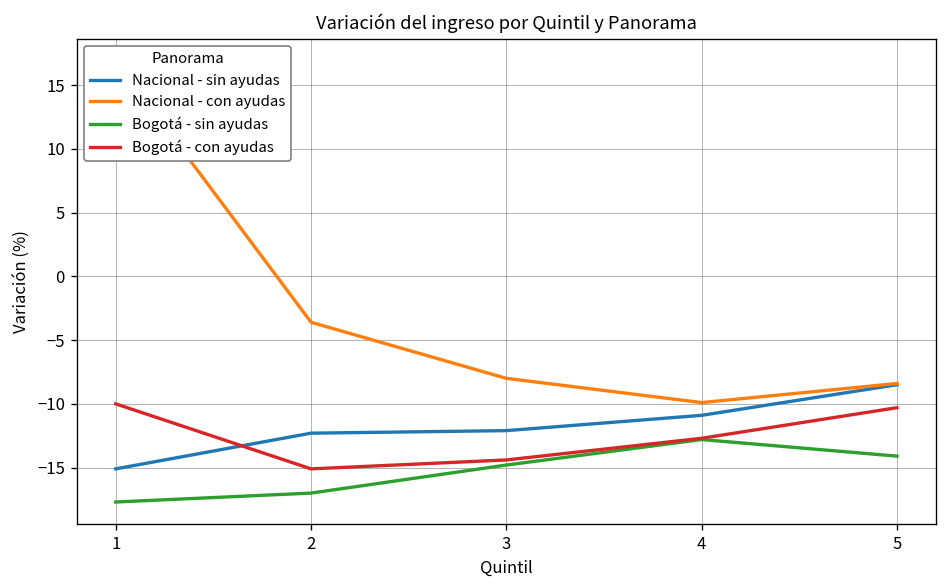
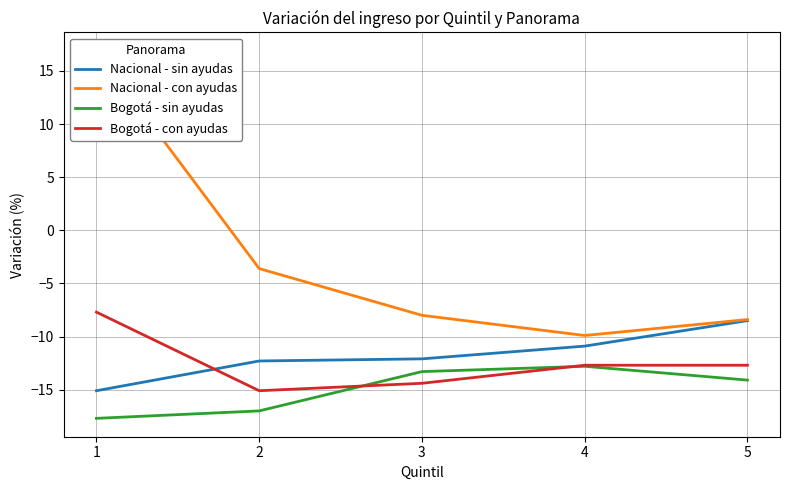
Bogotá - con ayudas, 1: -10.0 -> -7.7
Bogotá - sin ayudas, 3: -14.8 -> -13.3
Bogotá - con ayudas, 5: -10.3 -> -12.7
